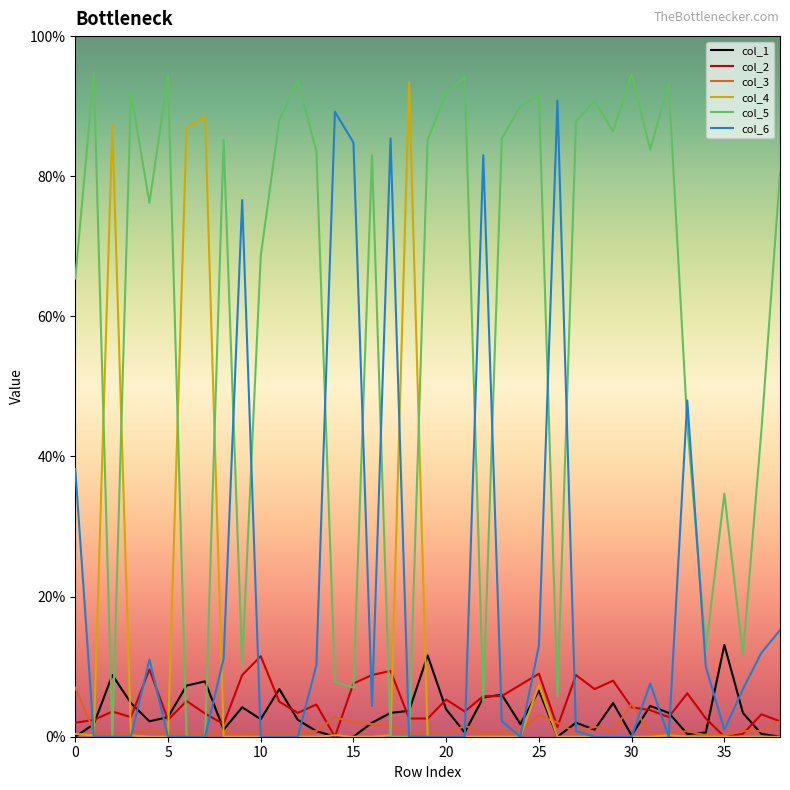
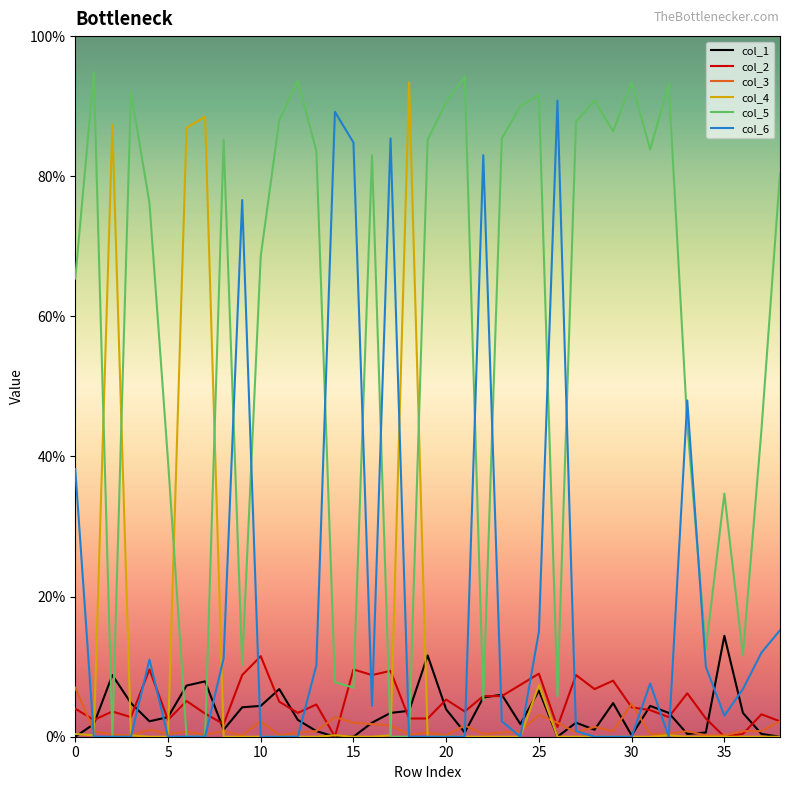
col_2, 0: 2% -> 4%
col_5, 5: 94% -> 39%
col_1, 10: 3% -> 4%
col_3, 10: 1% -> 2%
col_2, 15: 8% -> 10%
col_5, 20: 92% -> 91%
col_6, 25: 13% -> 15%
col_5, 30: 95% -> 93%
col_1, 35: 13% -> 14%
col_6, 35: 1% -> 3%
